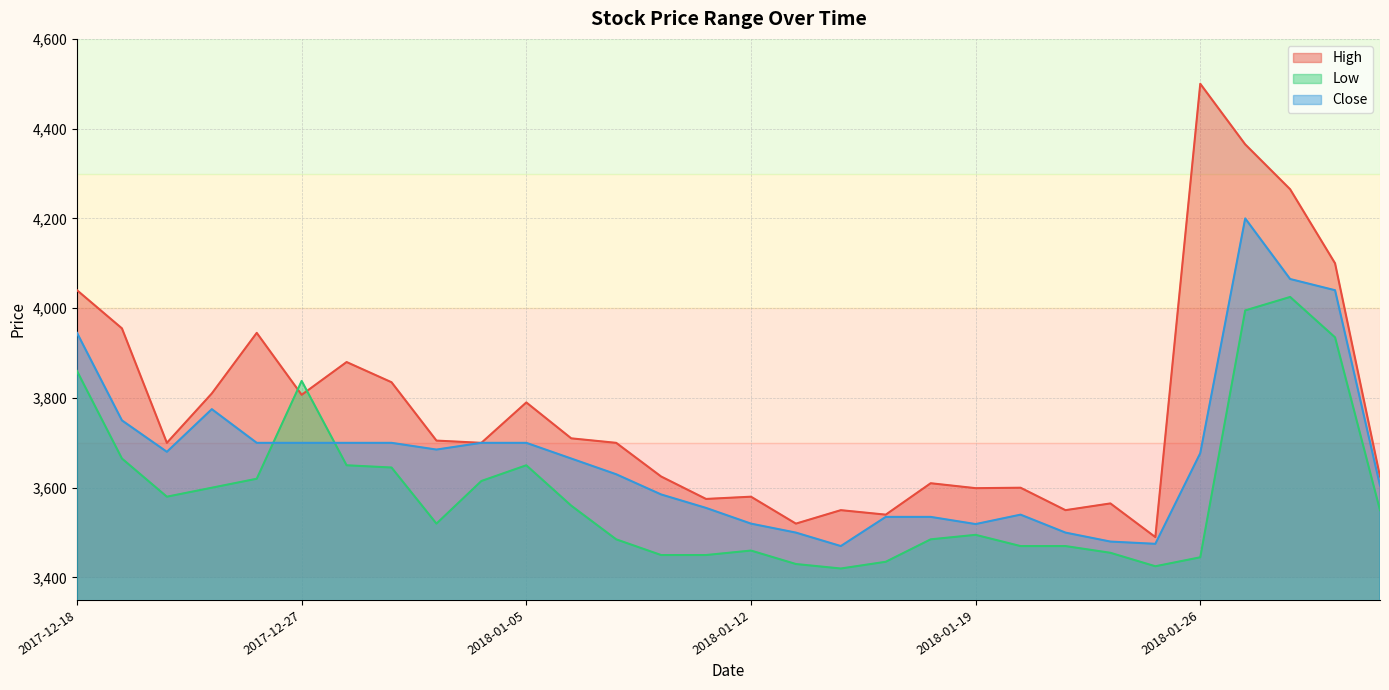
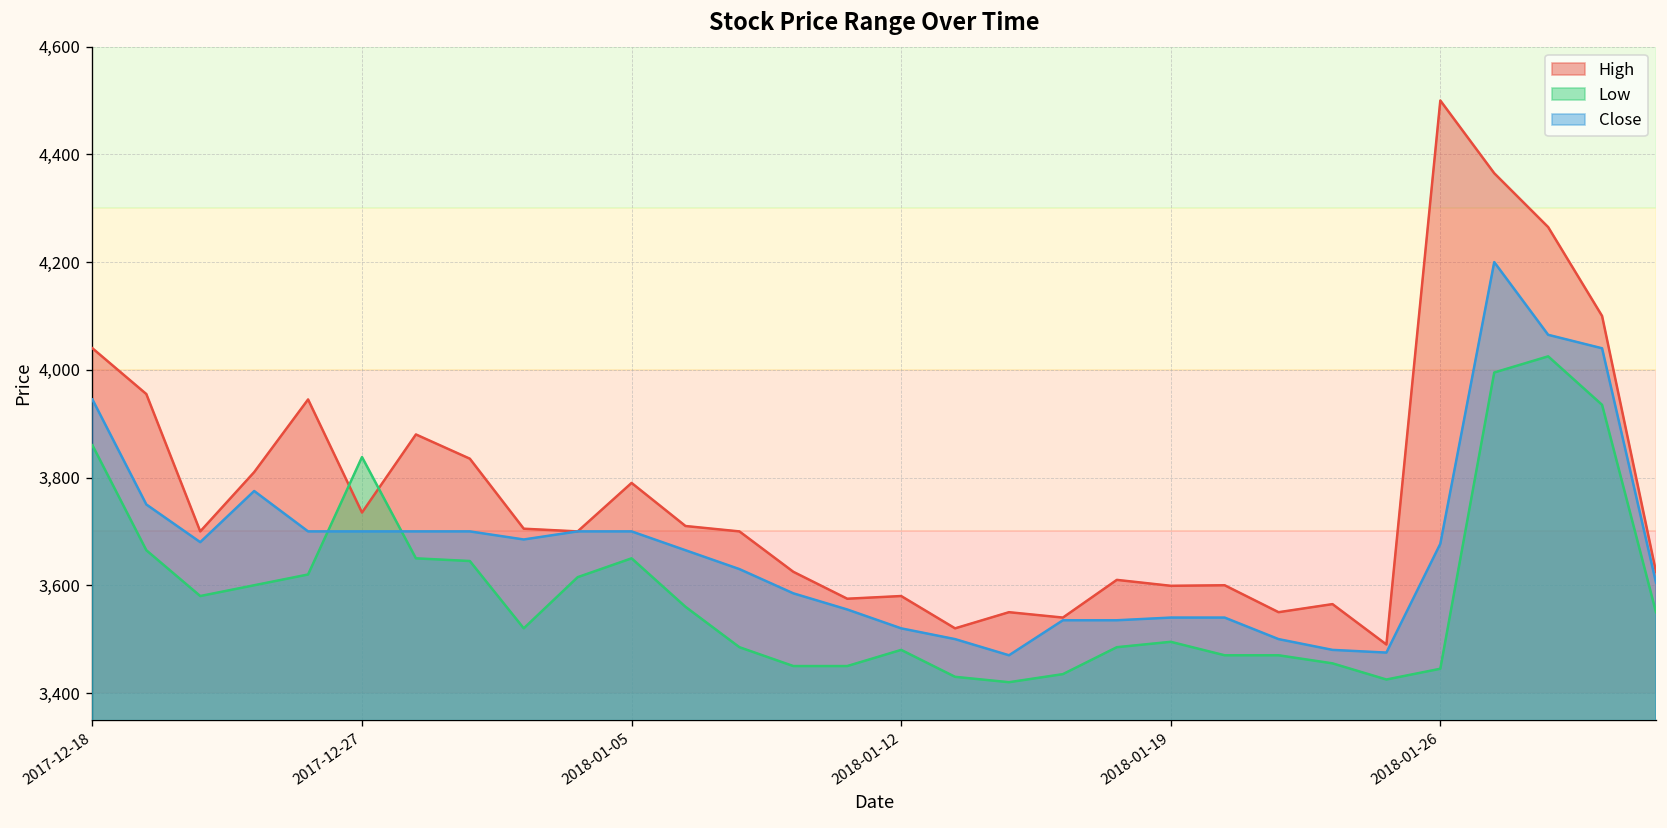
High, 2017-12-27: 3,810 -> 3,740
Low, 2018-01-12: 3,460 -> 3,480
Close, 2018-01-19: 3,520 -> 3,540
